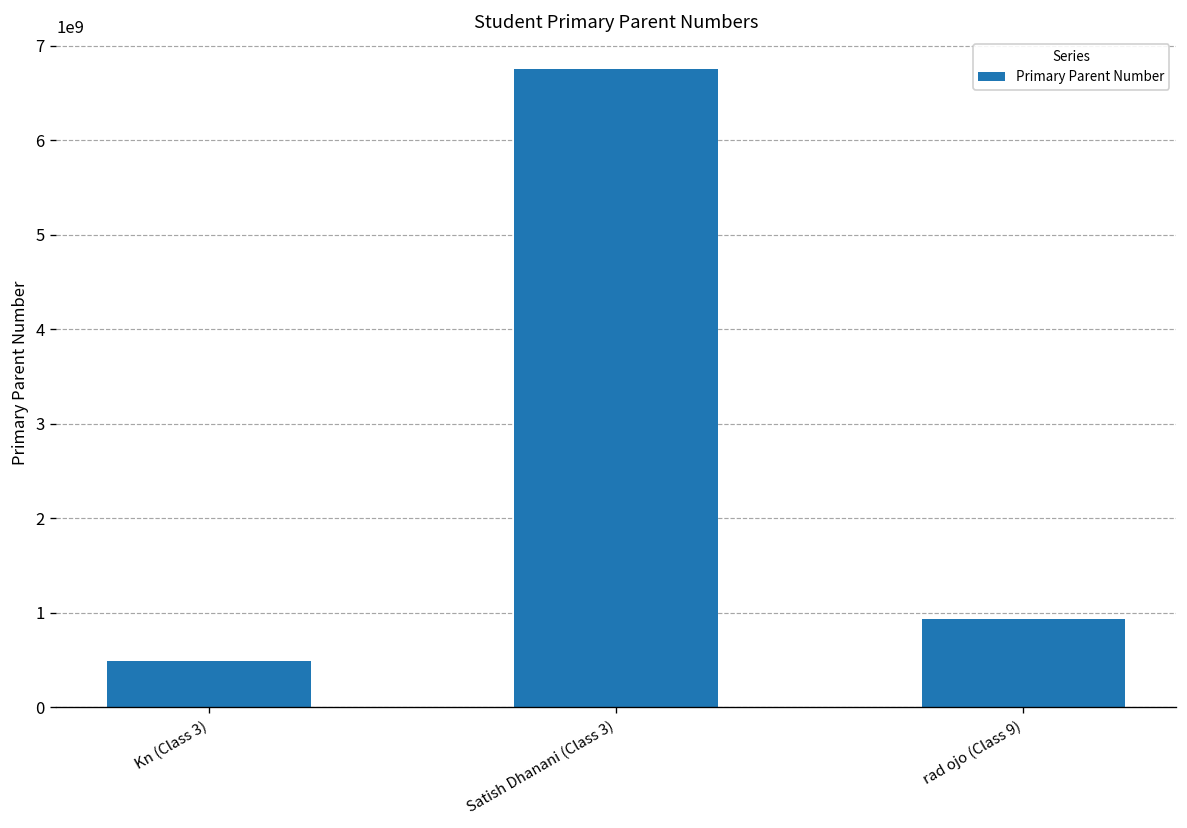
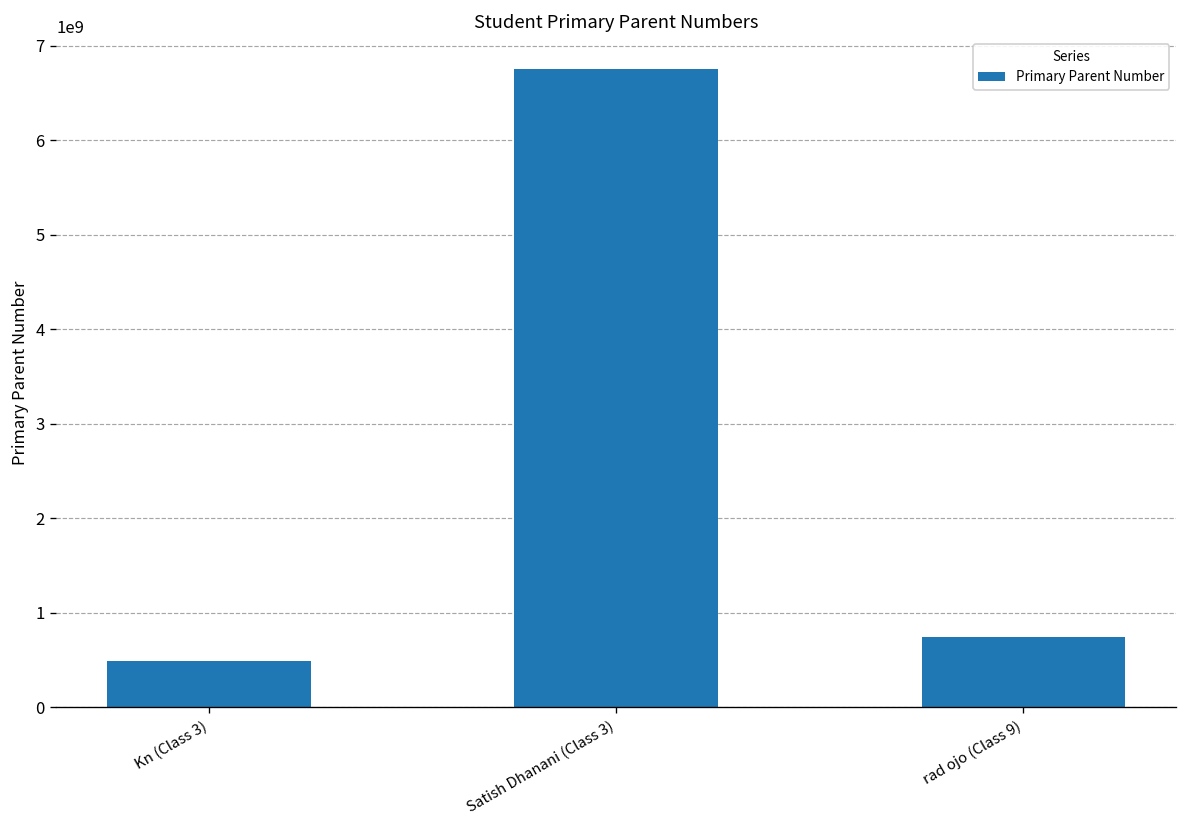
rad ojo (Class 9): 900000000 -> 700000000
